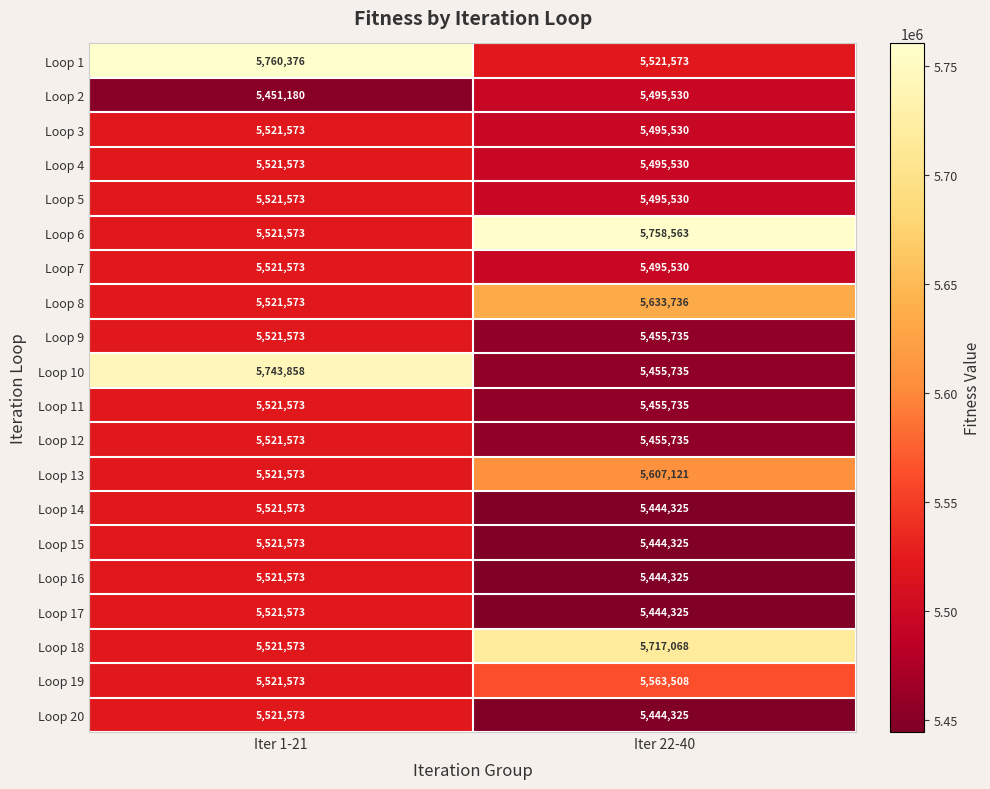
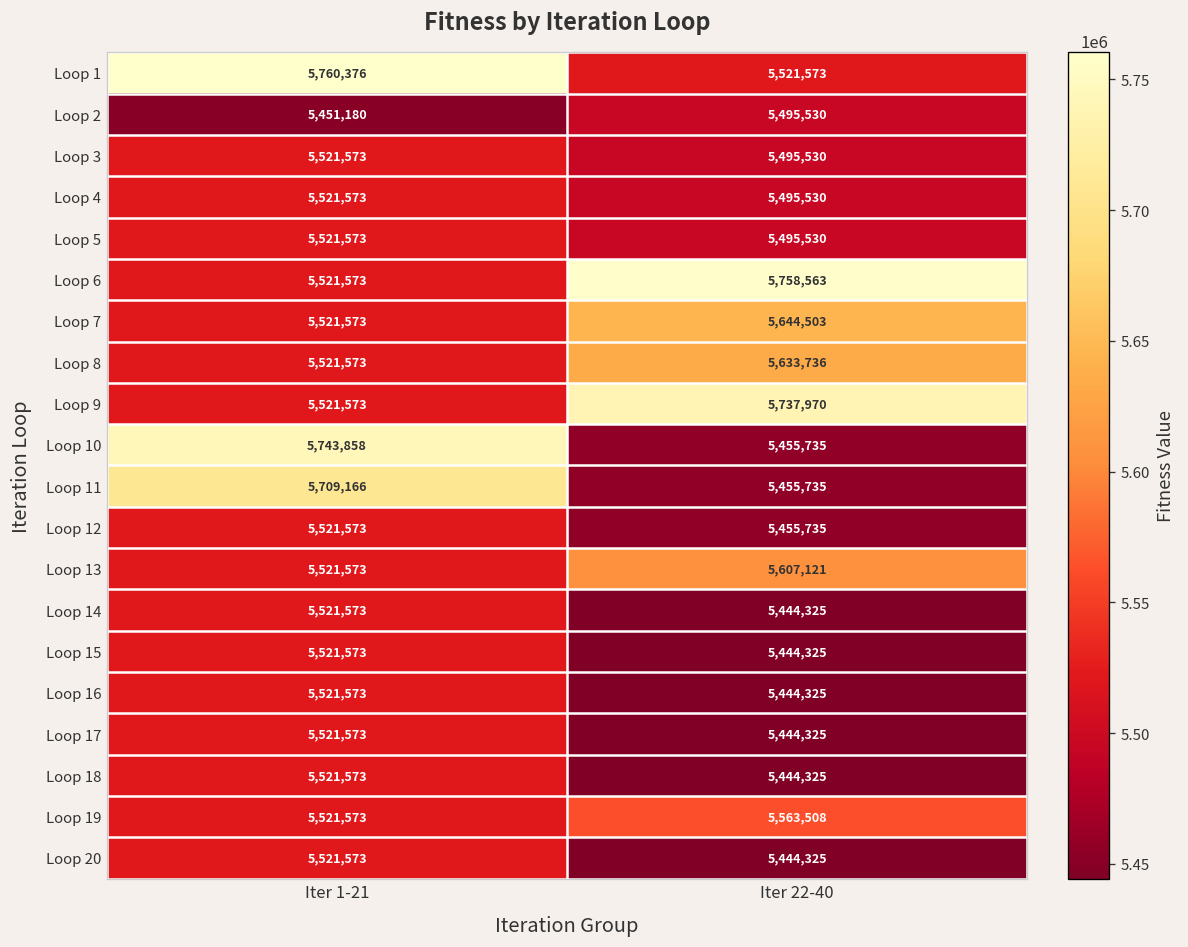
Loop 7, Iter 22-40: 5,495,530 -> 5,644,503
Loop 9, Iter 22-40: 5,455,735 -> 5,737,970
Loop 11, Iter 1-21: 5,521,573 -> 5,709,166
Loop 18, Iter 22-40: 5,717,068 -> 5,444,325
